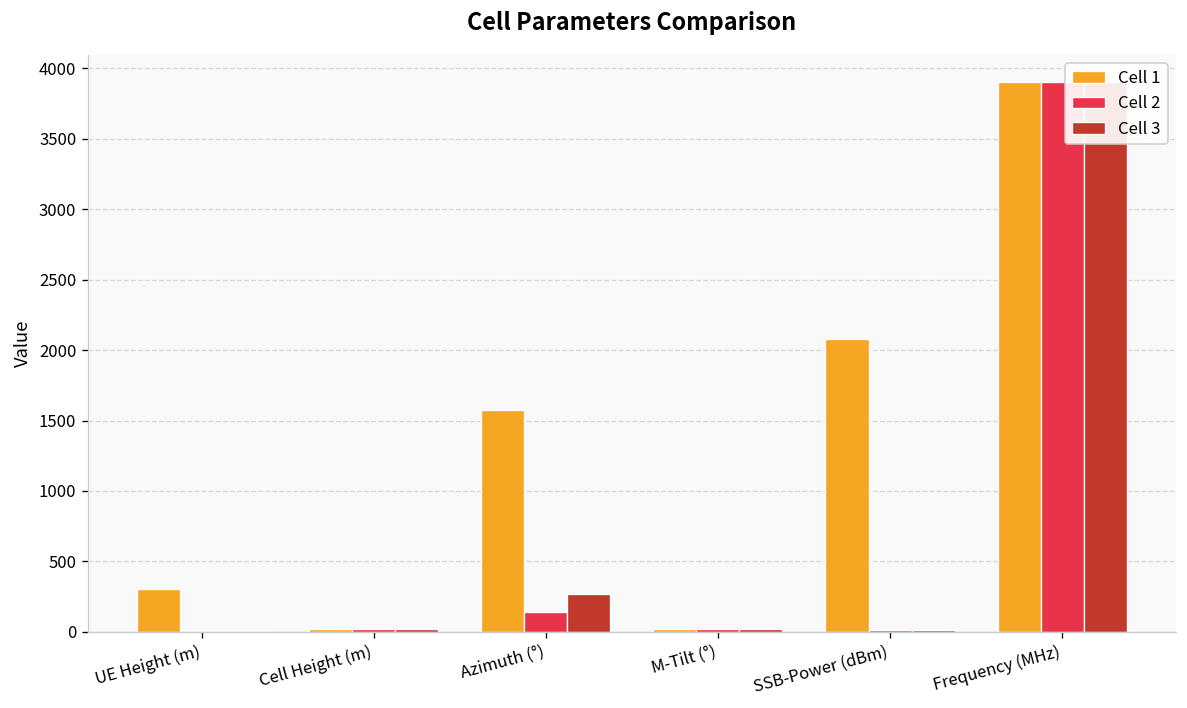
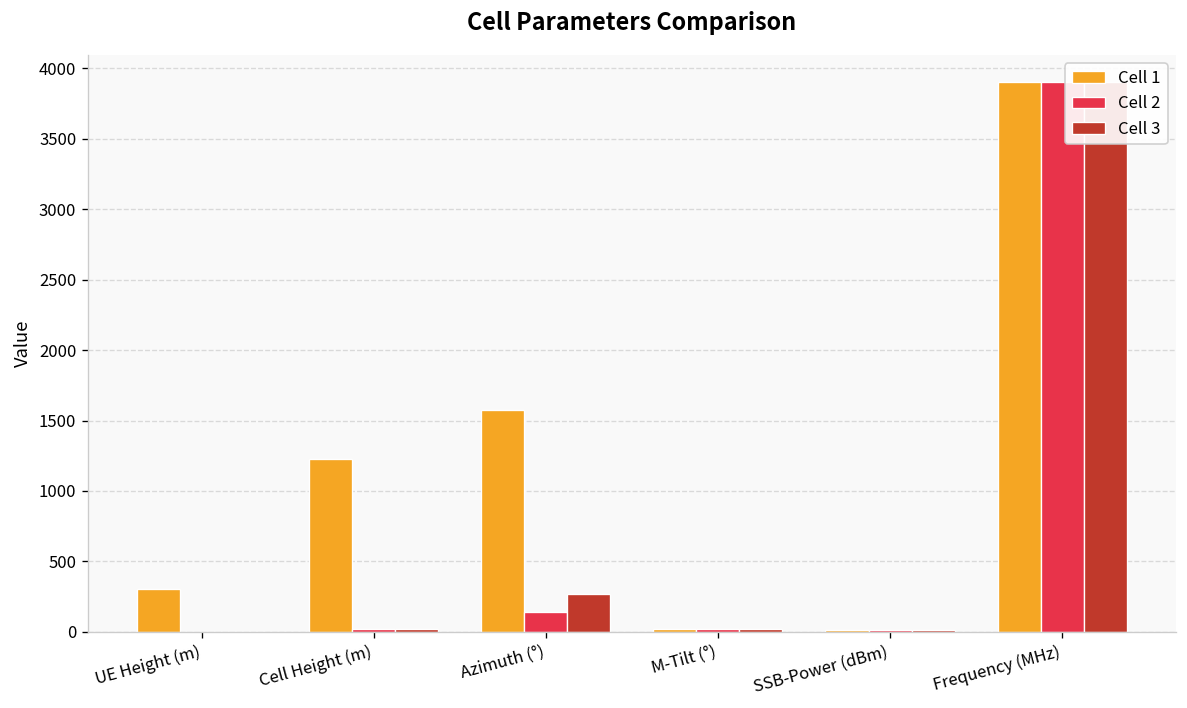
Cell 1, Cell Height (m): 20 -> 1230
Cell 1, SSB-Power (dBm): 2080 -> 20
